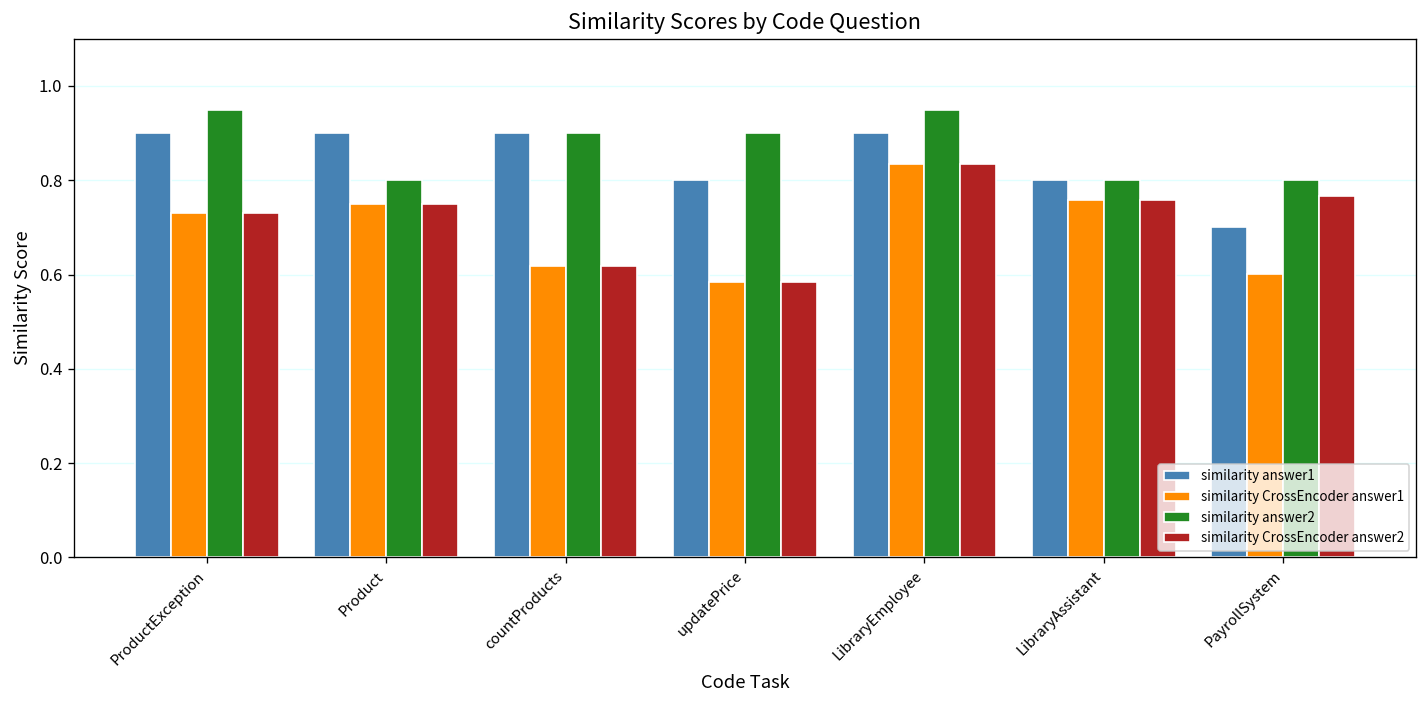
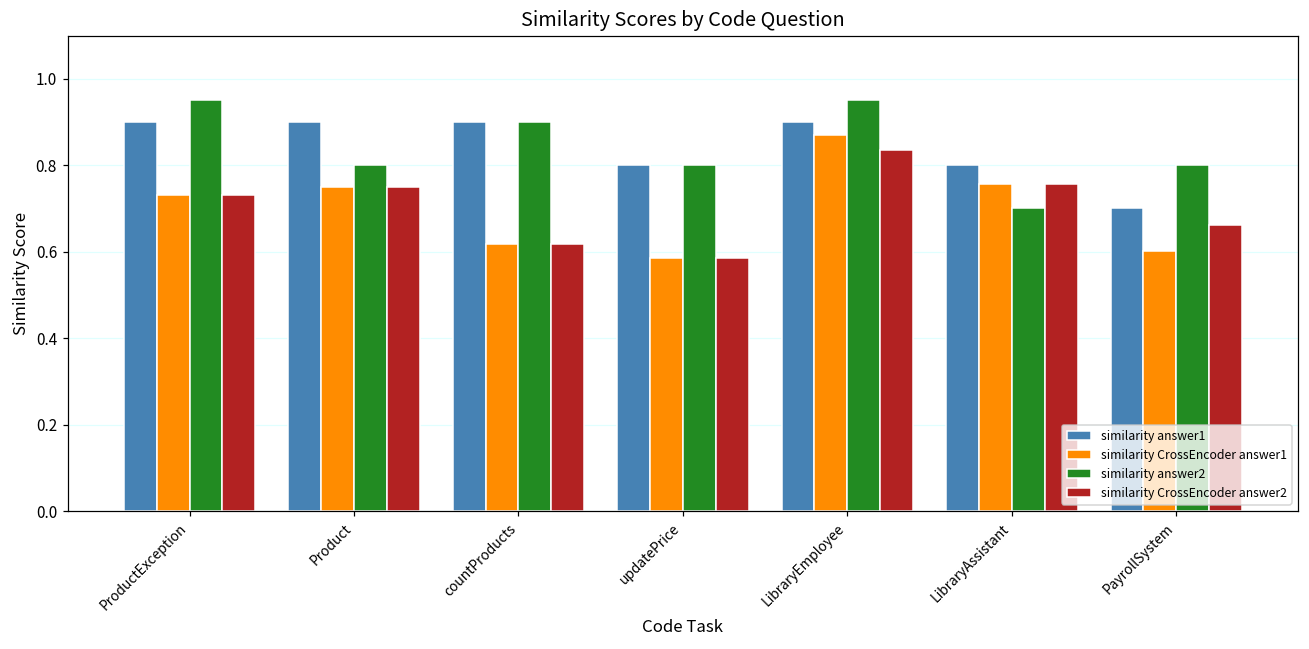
similarity answer2, updatePrice: 0.9 -> 0.8
similarity CrossEncoder answer1, LibraryEmployee: 0.83 -> 0.87
similarity answer2, LibraryAssistant: 0.8 -> 0.7
similarity CrossEncoder answer2, PayrollSystem: 0.77 -> 0.66
